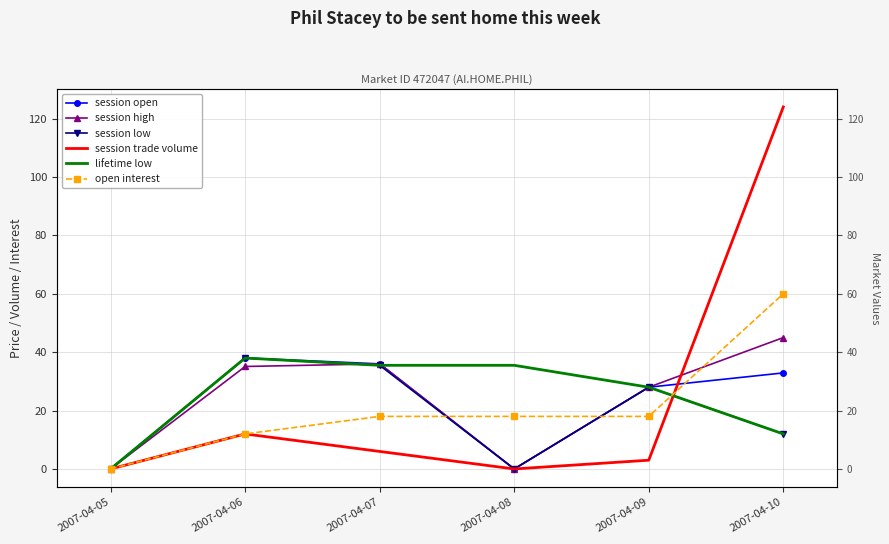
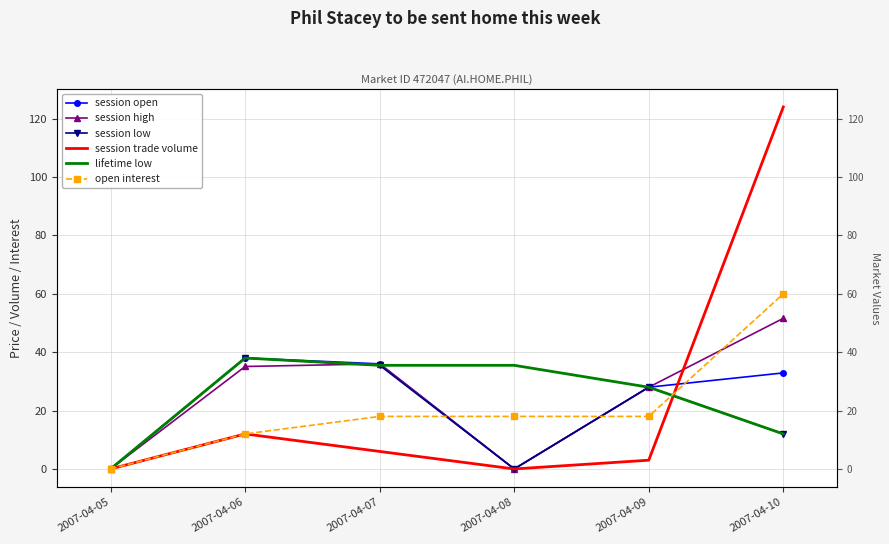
session high, 2007-04-10: 45 -> 52
